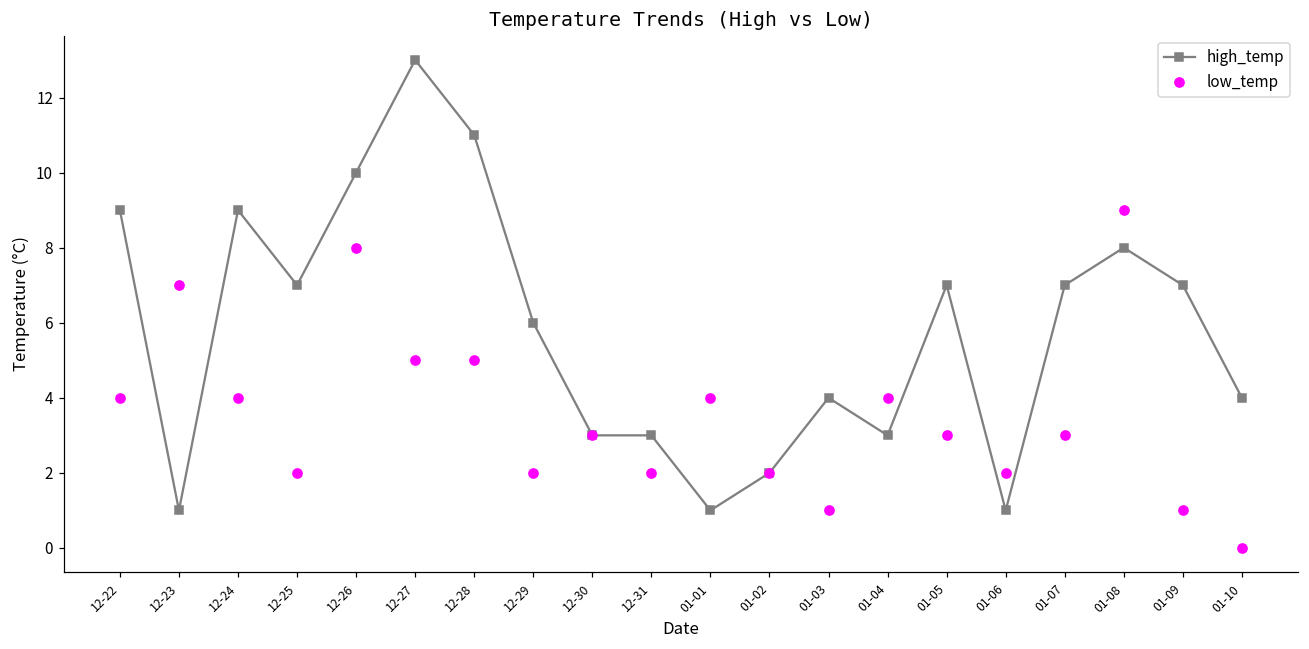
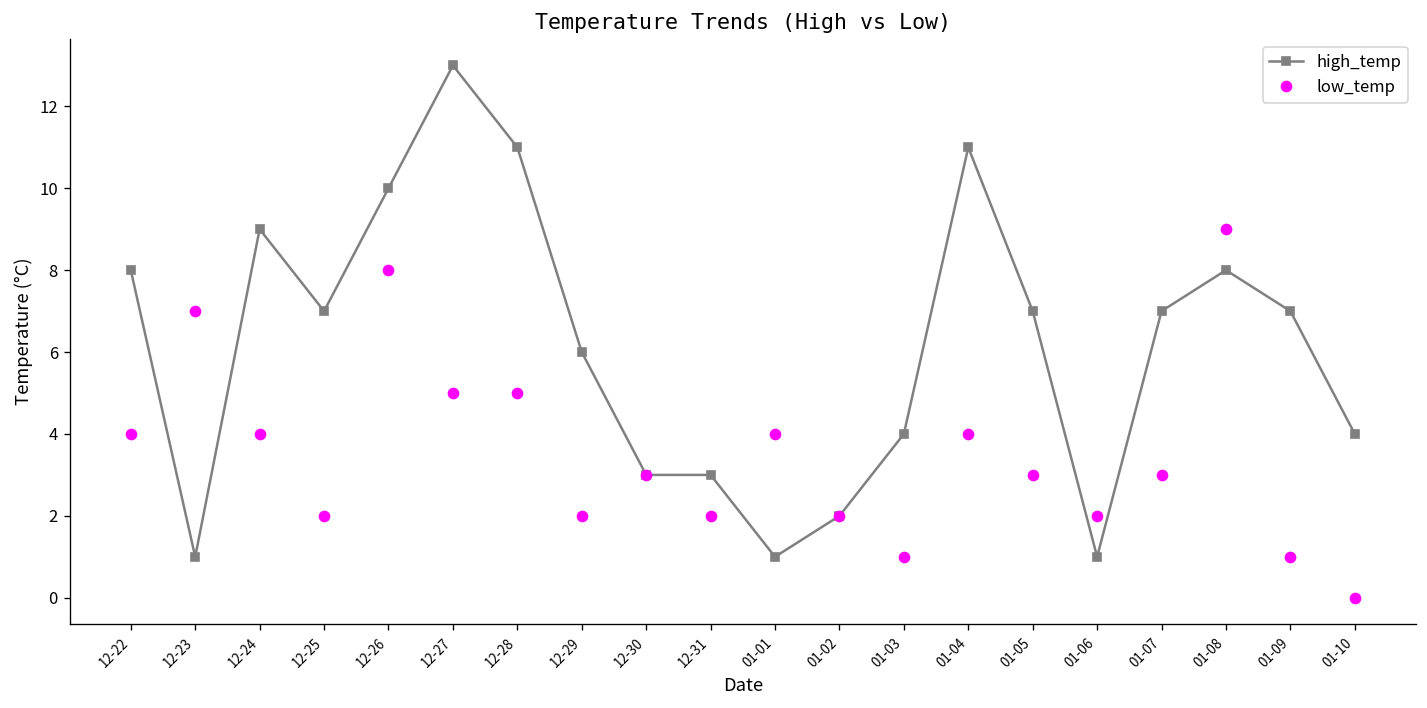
high_temp, 12-22: 9 -> 8
high_temp, 01-04: 3 -> 11
